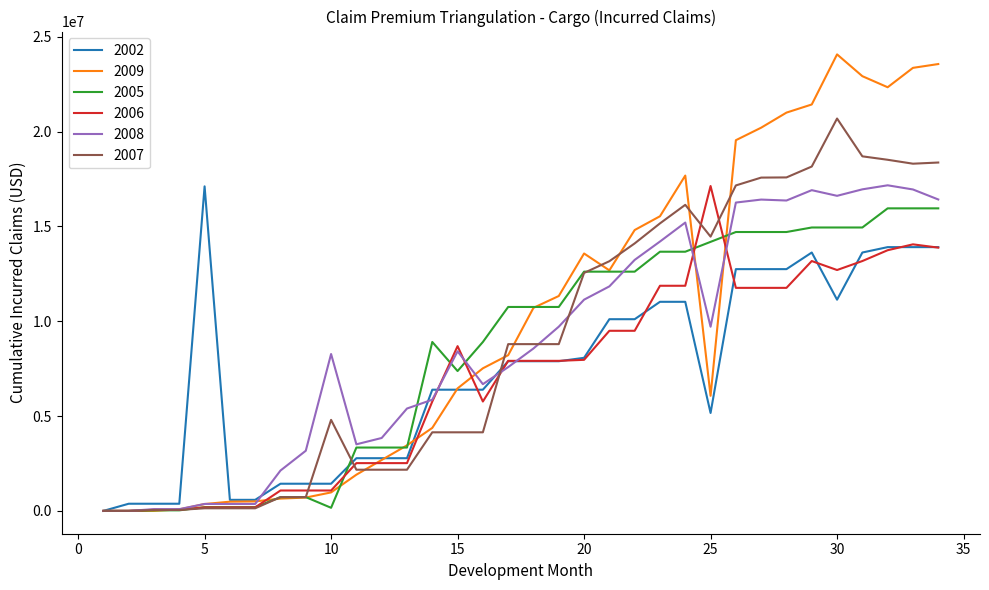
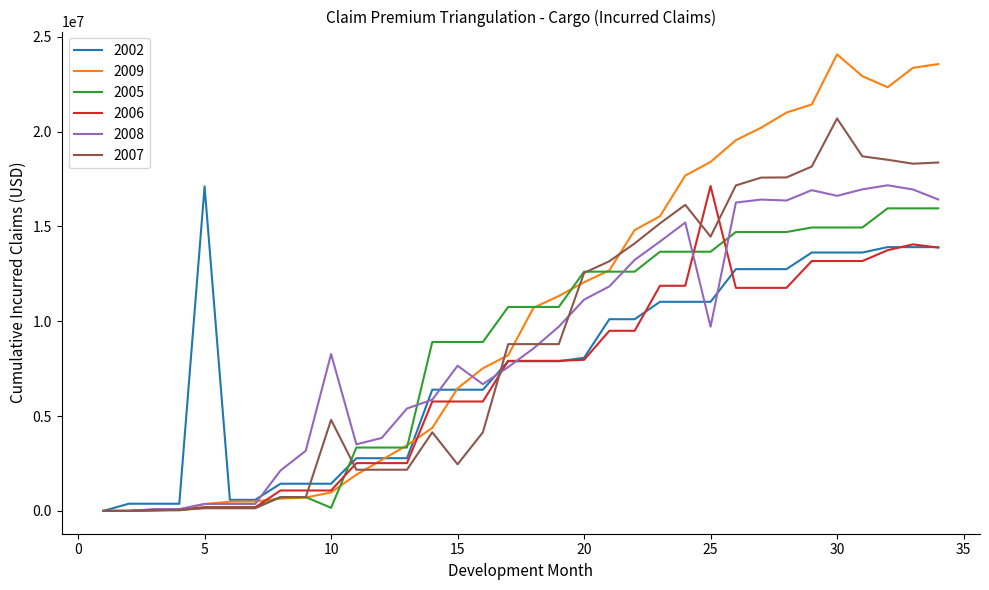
2005, 15: 7400000 -> 8900000
2006, 15: 8700000 -> 5800000
2008, 15: 8400000 -> 7700000
2007, 15: 4100000 -> 2500000
2009, 20: 13600000 -> 12100000
2002, 25: 5200000 -> 11000000
2009, 25: 6100000 -> 18400000
2005, 25: 14200000 -> 13700000
2002, 30: 11100000 -> 13600000
2006, 30: 12700000 -> 13200000
